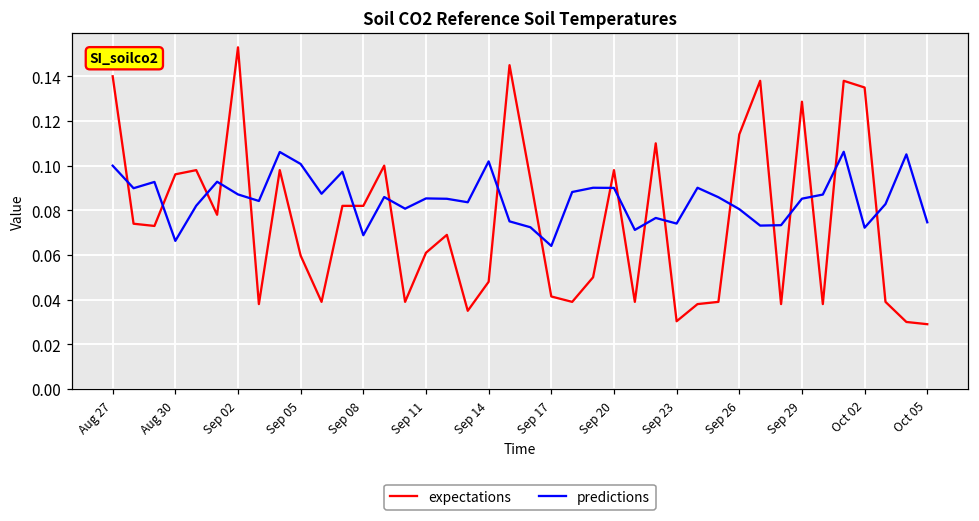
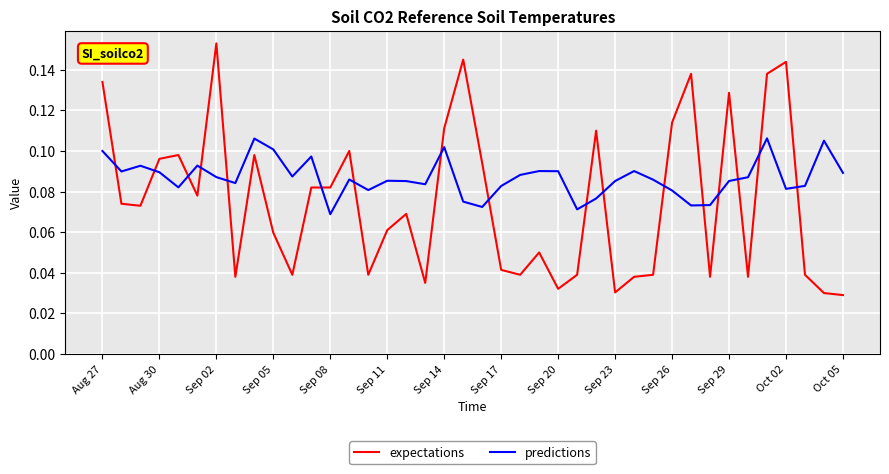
expectations, Aug 27: 0.140 -> 0.134
predictions, Aug 30: 0.066 -> 0.090
expectations, Sep 14: 0.048 -> 0.111
predictions, Sep 17: 0.064 -> 0.083
expectations, Sep 20: 0.098 -> 0.032
predictions, Sep 23: 0.074 -> 0.085
expectations, Oct 02: 0.135 -> 0.144
predictions, Oct 02: 0.072 -> 0.081
predictions, Oct 05: 0.075 -> 0.089
